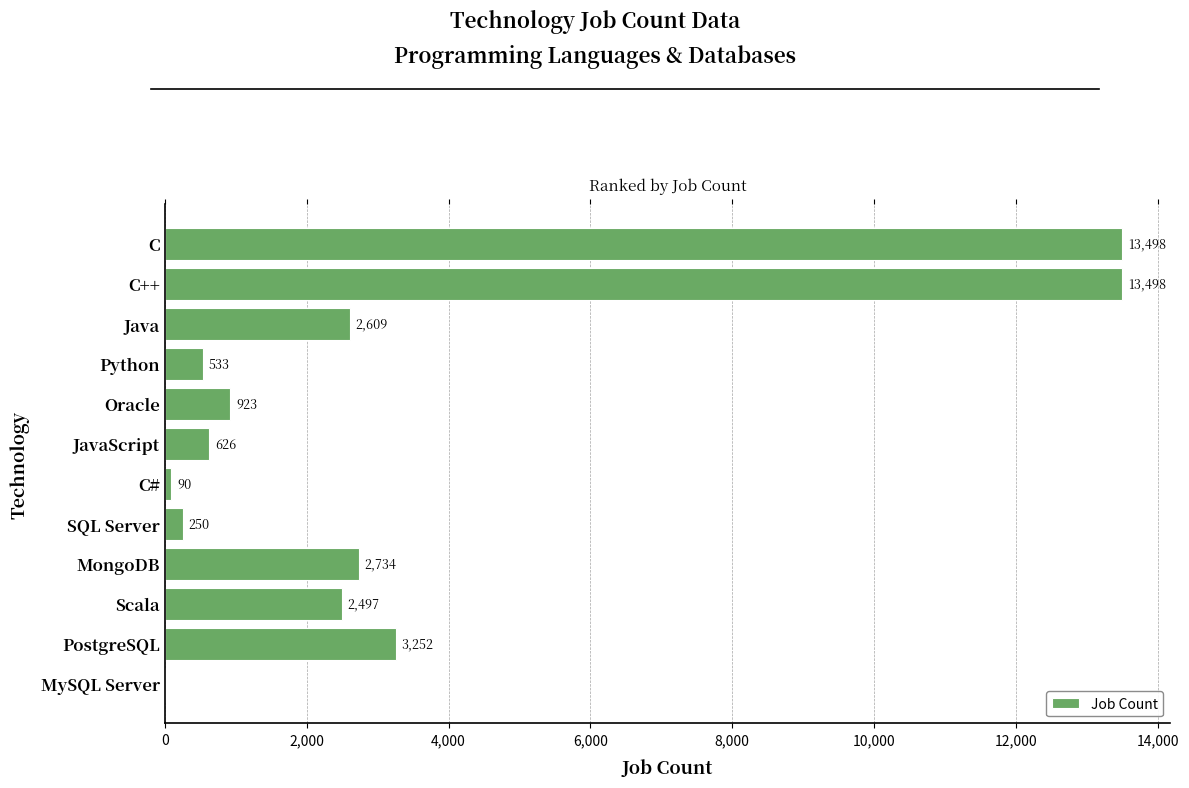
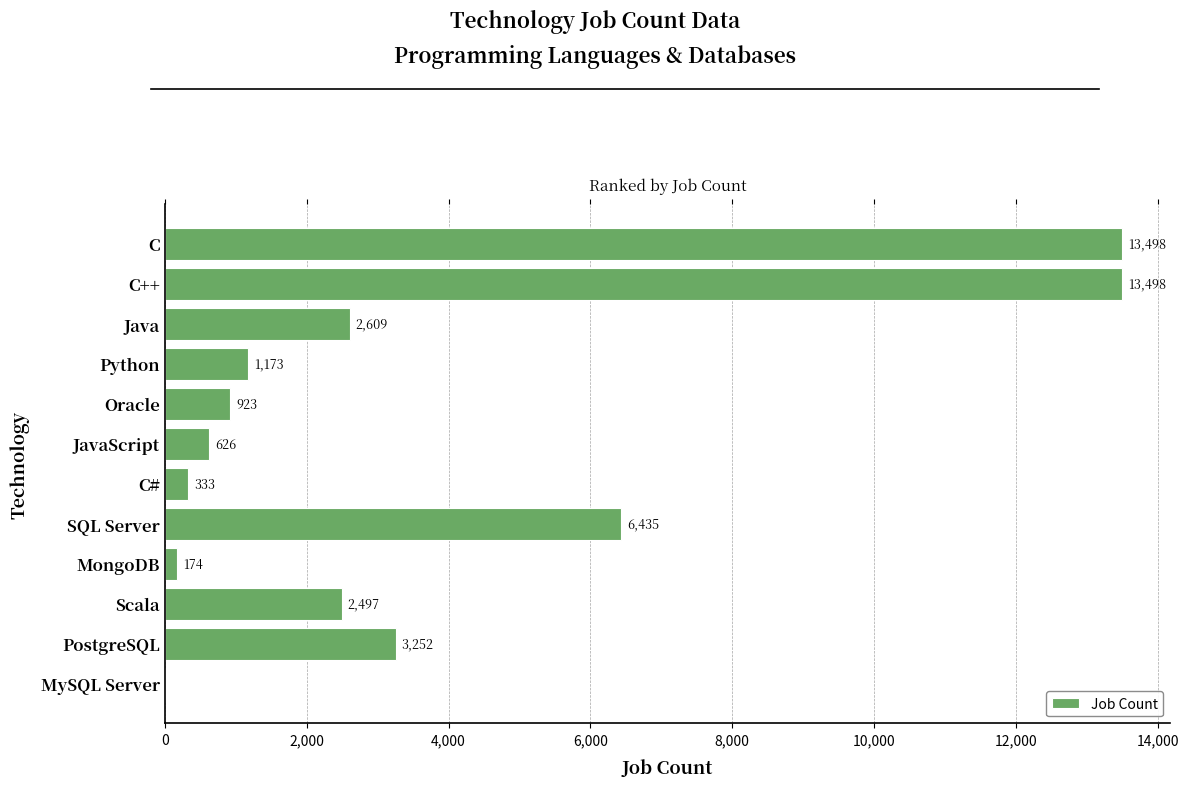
Python: 533 -> 1,173
C#: 90 -> 333
SQL Server: 250 -> 6,435
MongoDB: 2,734 -> 174
